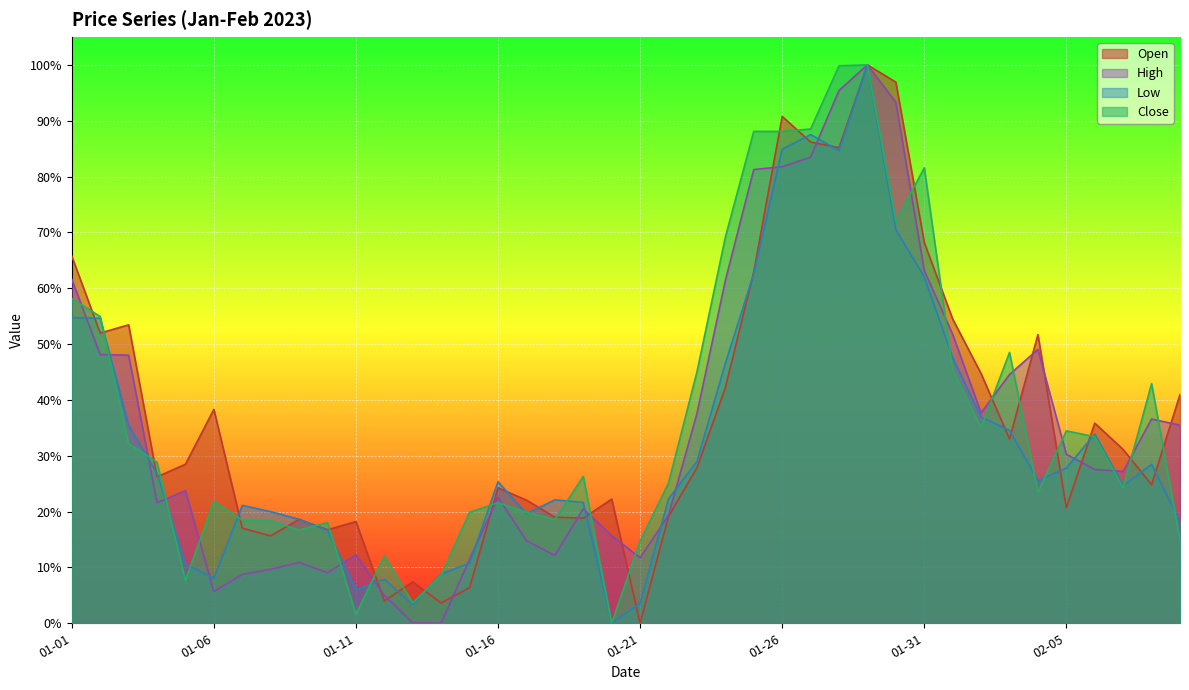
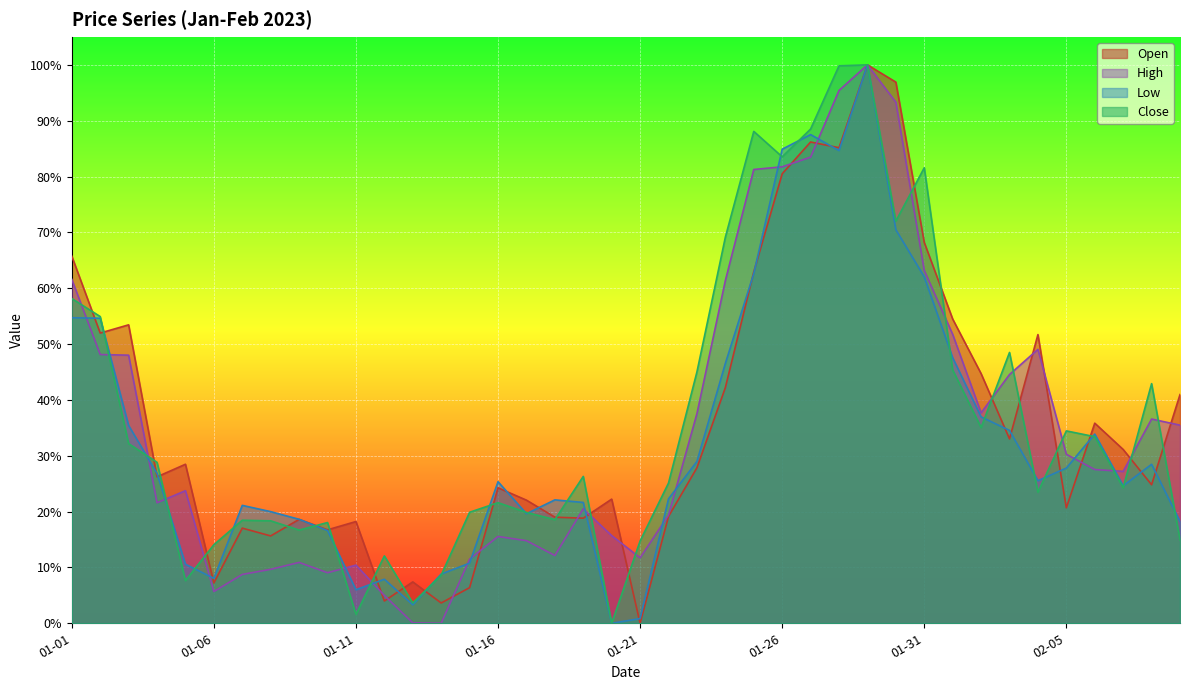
Open, 01-06: 38% -> 7%
Close, 01-06: 22% -> 14%
High, 01-11: 12% -> 10%
High, 01-16: 23% -> 16%
Low, 01-21: 4% -> 1%
Open, 01-26: 91% -> 80%
Close, 01-26: 88% -> 84%
